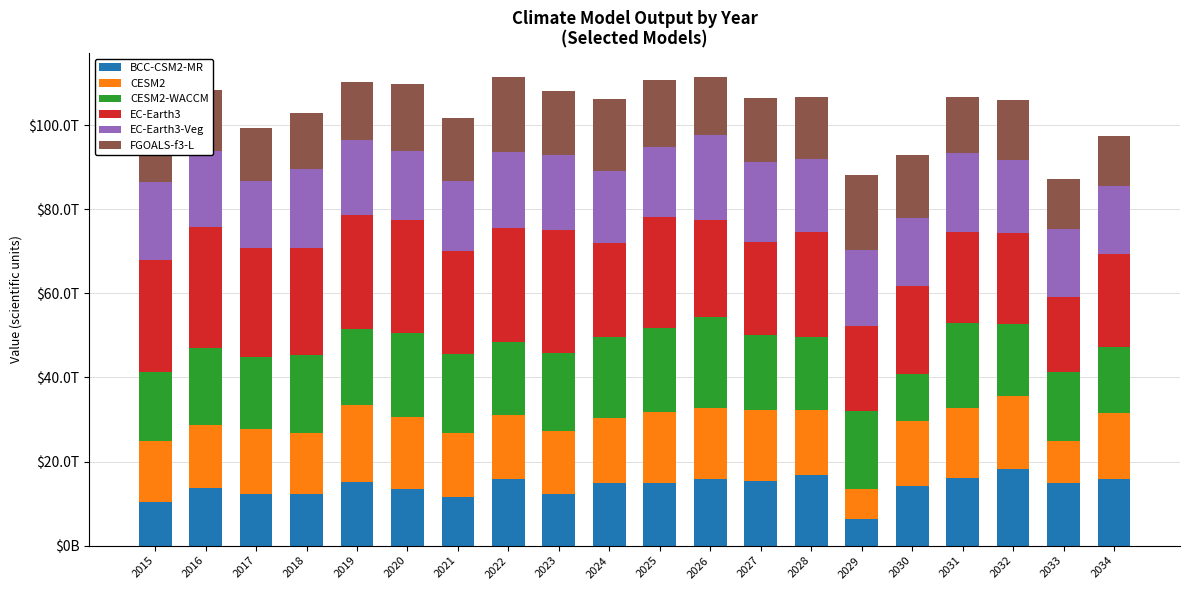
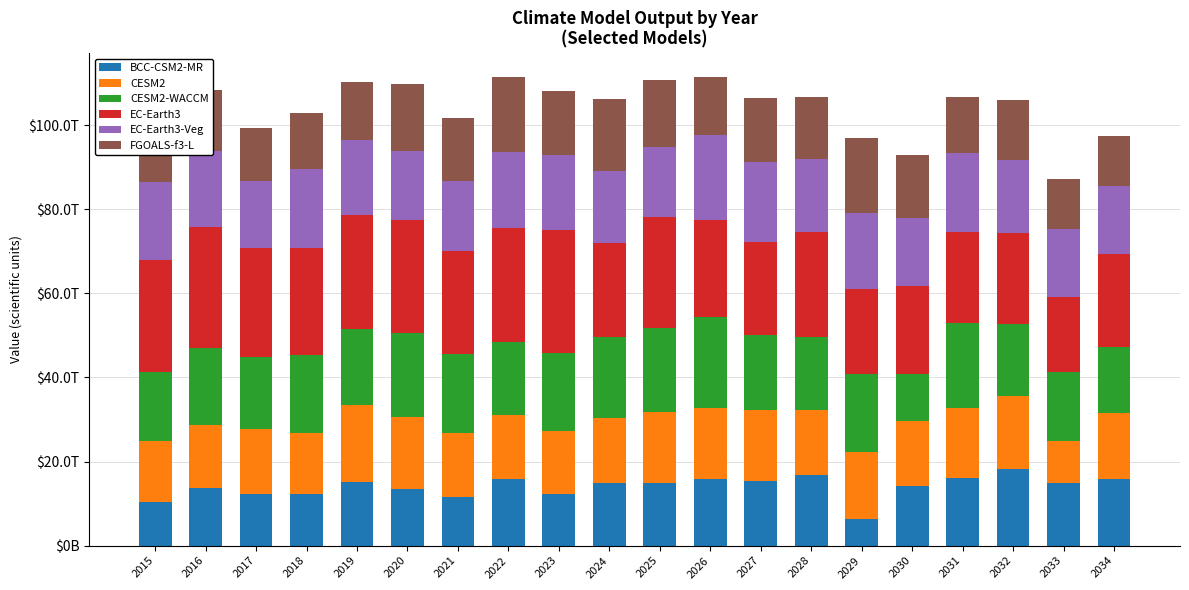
CESM2, 2029: $7T -> $16T
